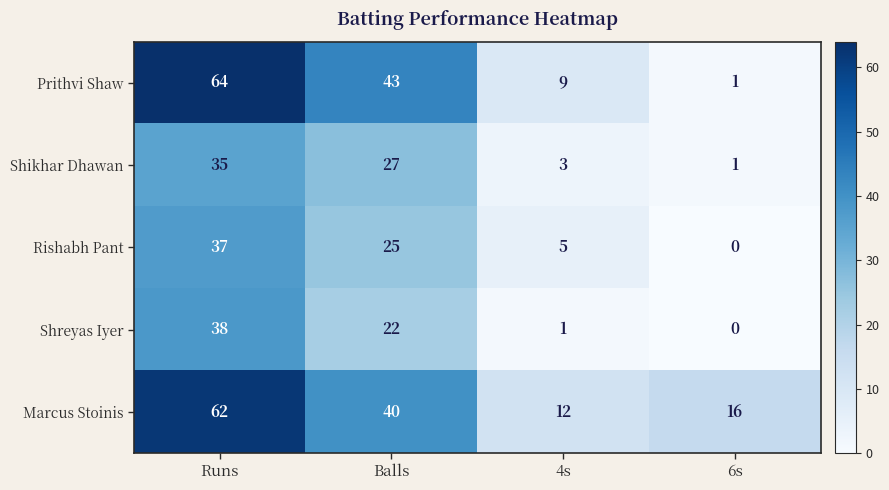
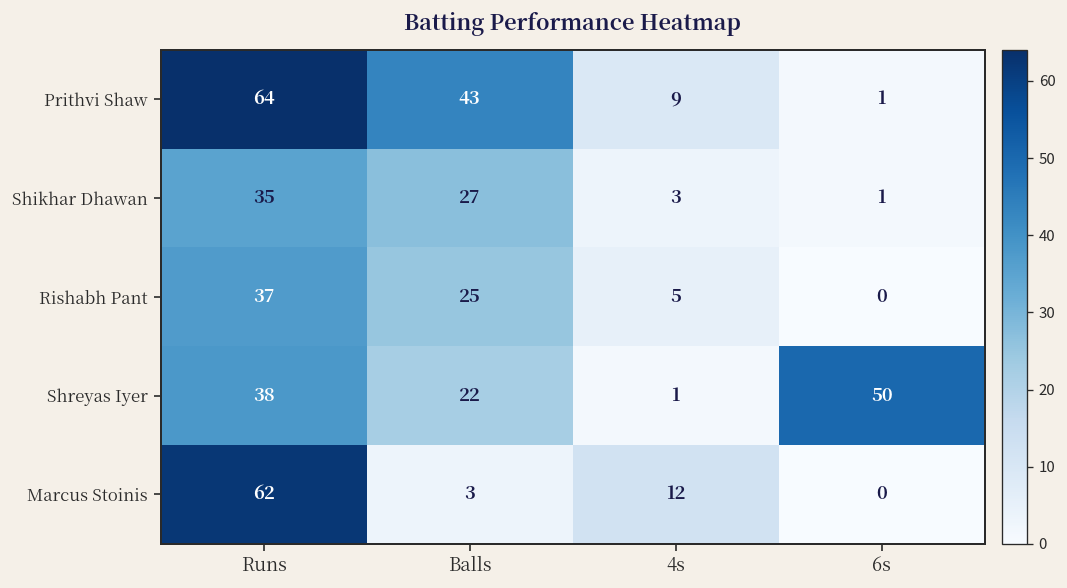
Shreyas Iyer, 6s: 0 -> 50
Marcus Stoinis, Balls: 40 -> 3
Marcus Stoinis, 6s: 16 -> 0
